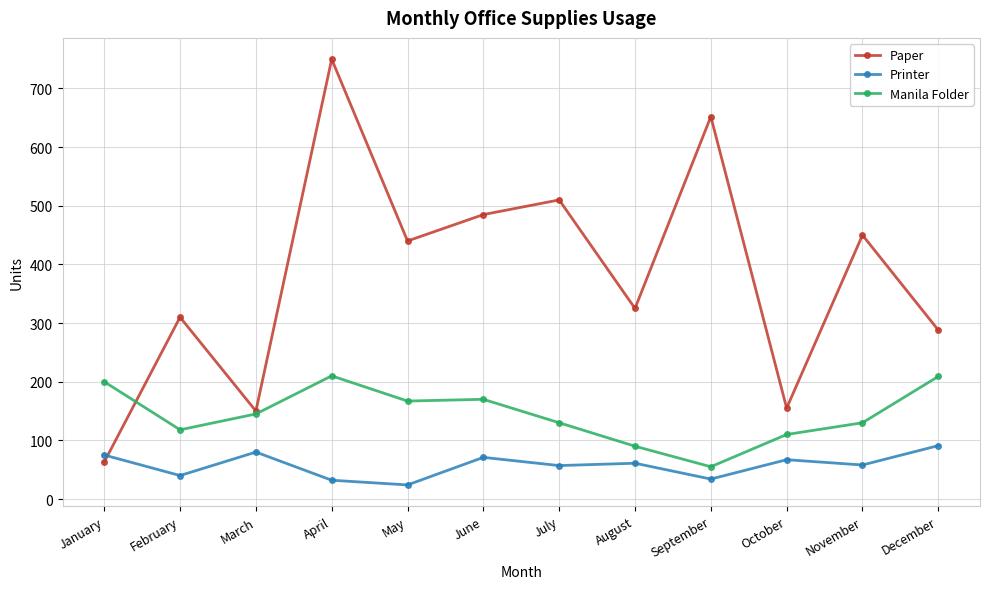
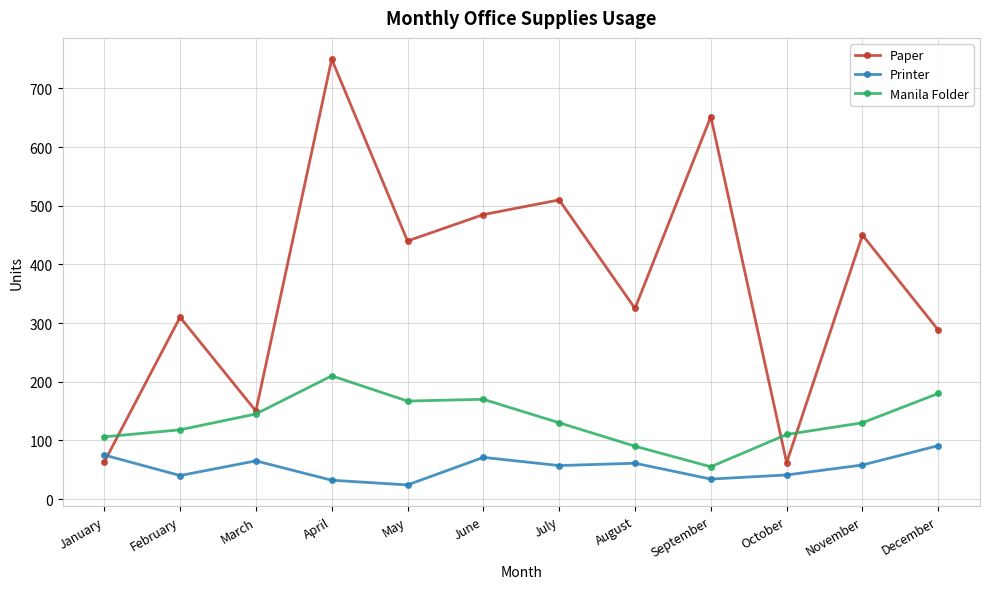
Manila Folder, January: 200 -> 110
Printer, March: 80 -> 70
Paper, October: 160 -> 60
Printer, October: 70 -> 40
Manila Folder, December: 210 -> 180
